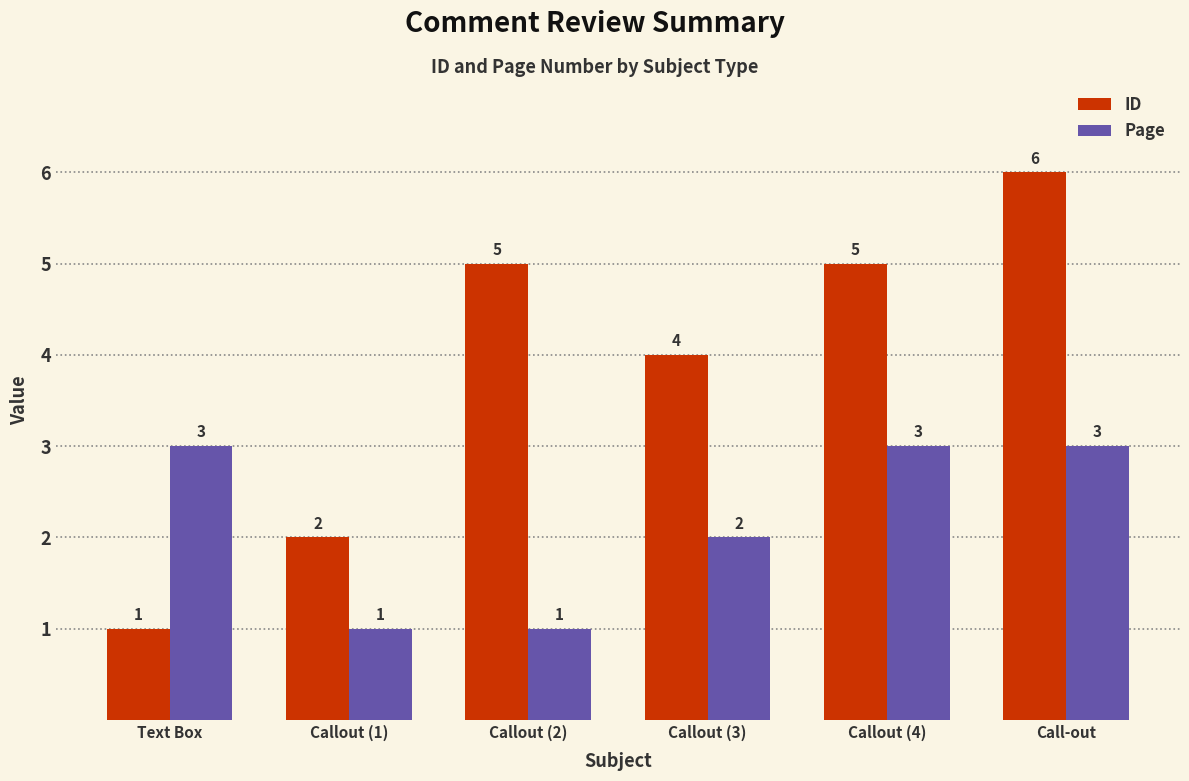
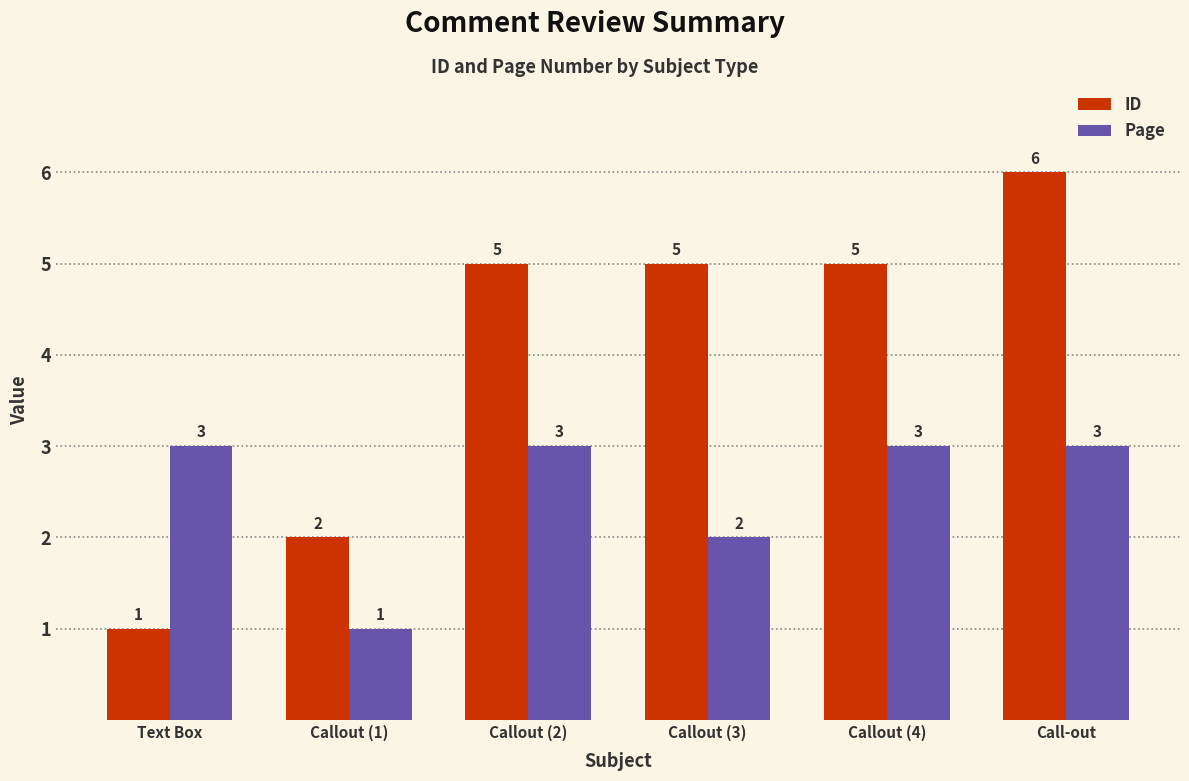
Page, Callout (2): 1 -> 3
ID, Callout (3): 4 -> 5
